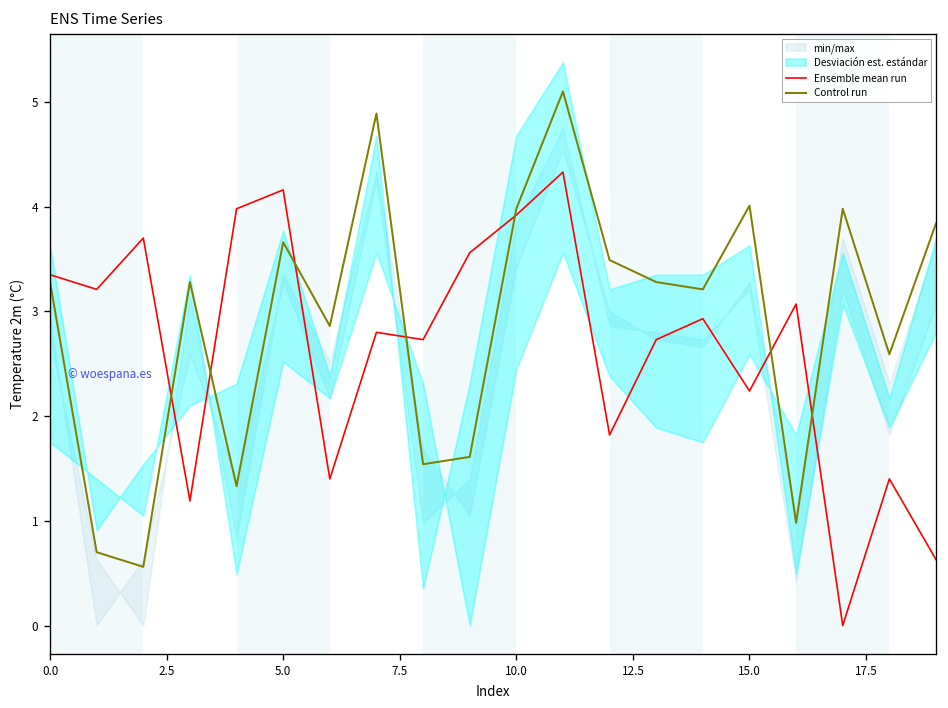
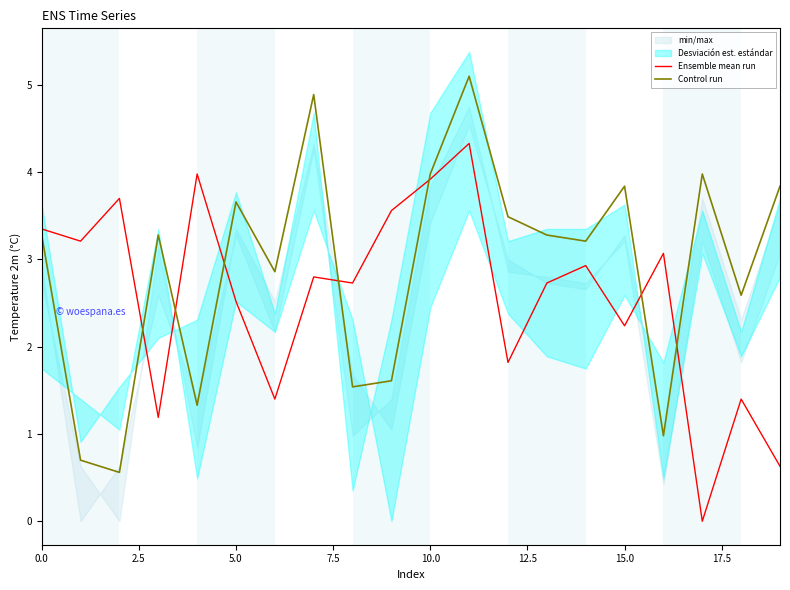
Ensemble mean run, 5.0: 4.2 -> 2.5
Control run, 15.0: 4.0 -> 3.8
